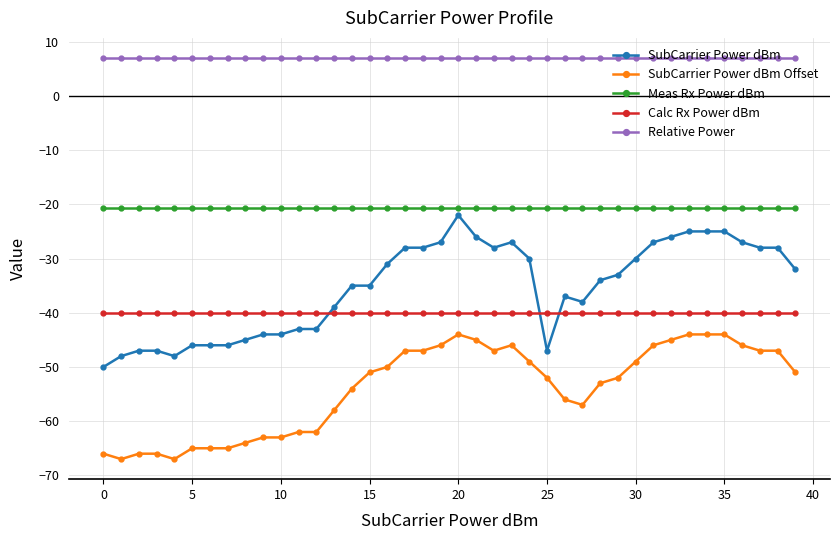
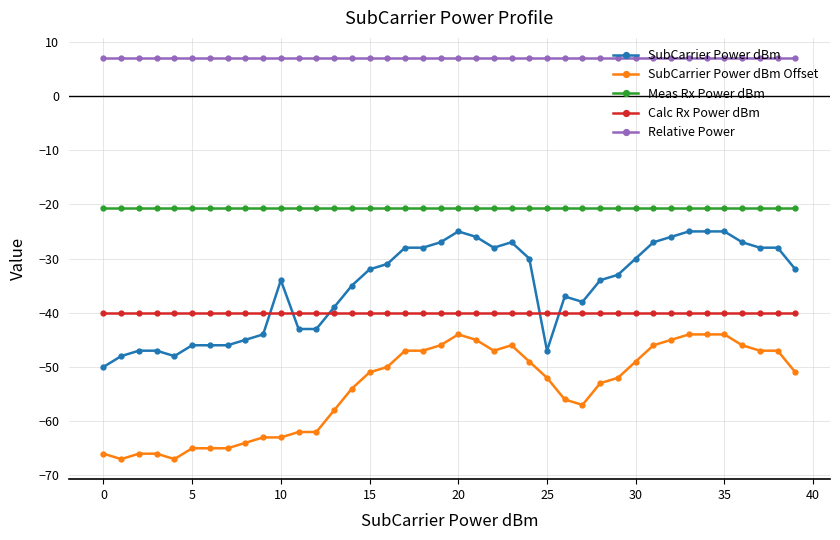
SubCarrier Power dBm, 10: -44 -> -34
SubCarrier Power dBm, 15: -35 -> -32
SubCarrier Power dBm, 20: -22 -> -25
